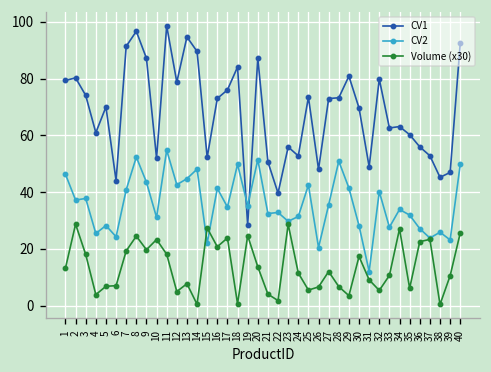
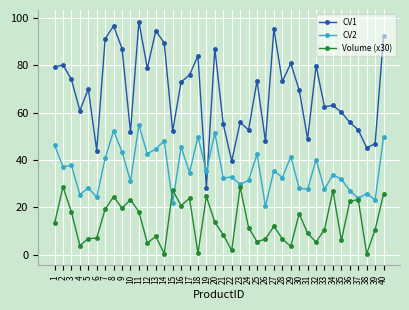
CV2, 16: 41 -> 46
CV1, 21: 51 -> 55
Volume (x30), 21: 4 -> 8
CV1, 27: 73 -> 95
CV2, 28: 51 -> 33
CV2, 31: 12 -> 28
